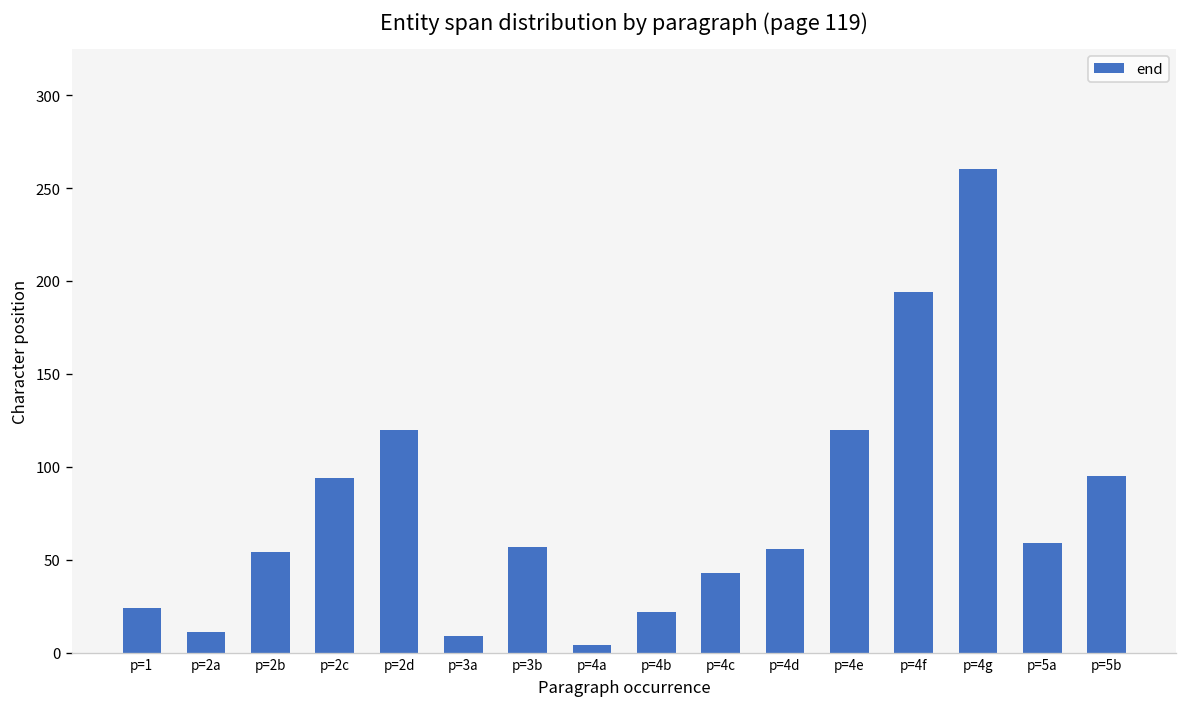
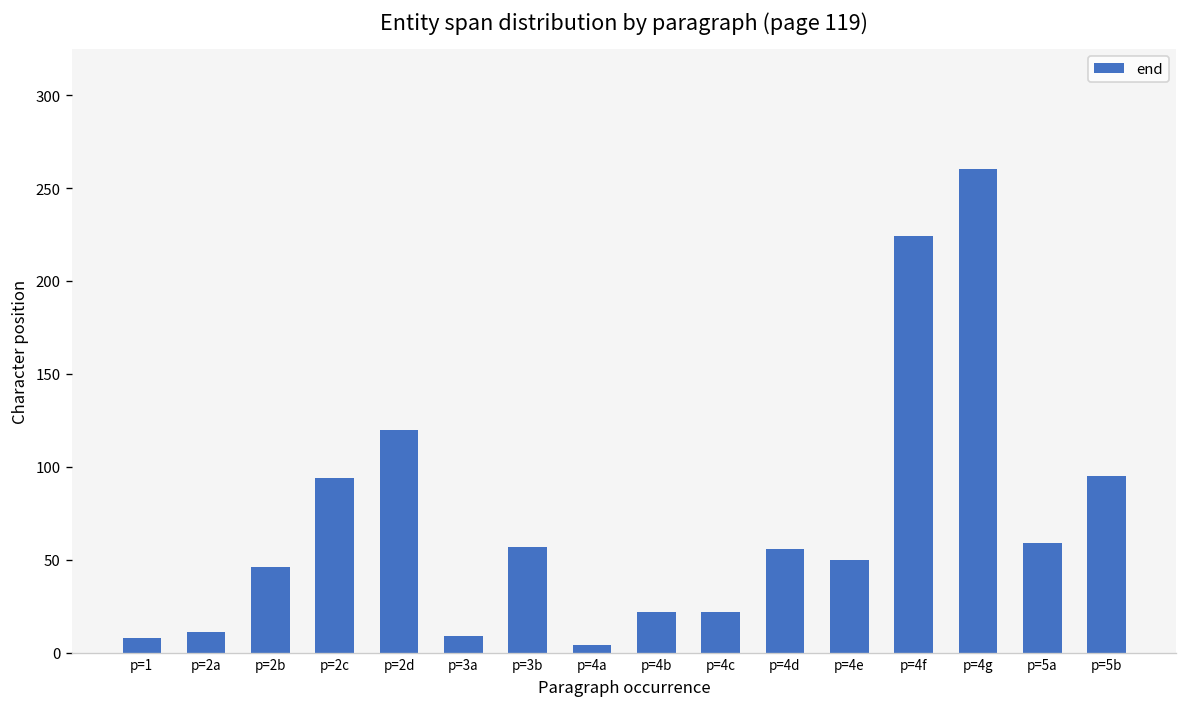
p=1: 24 -> 8
p=2b: 54 -> 46
p=4c: 43 -> 22
p=4e: 120 -> 50
p=4f: 194 -> 224
